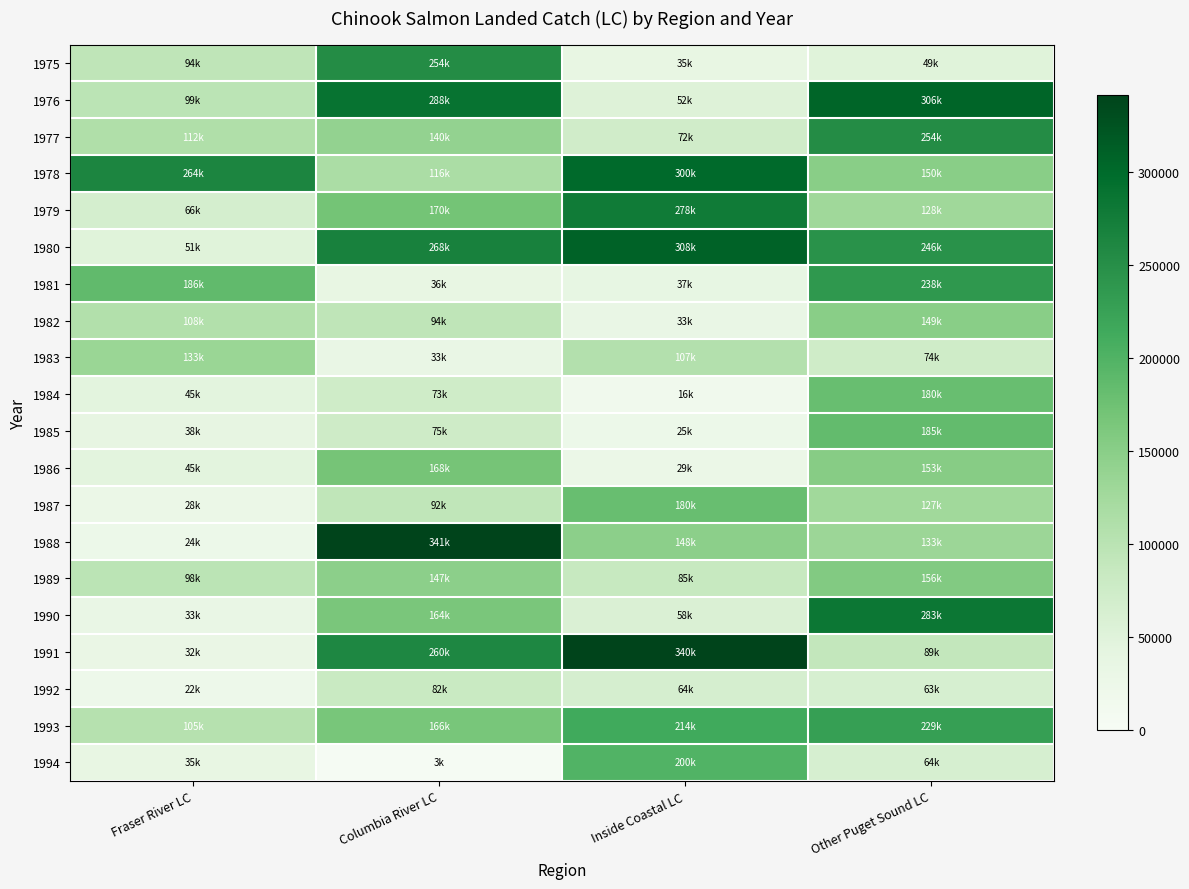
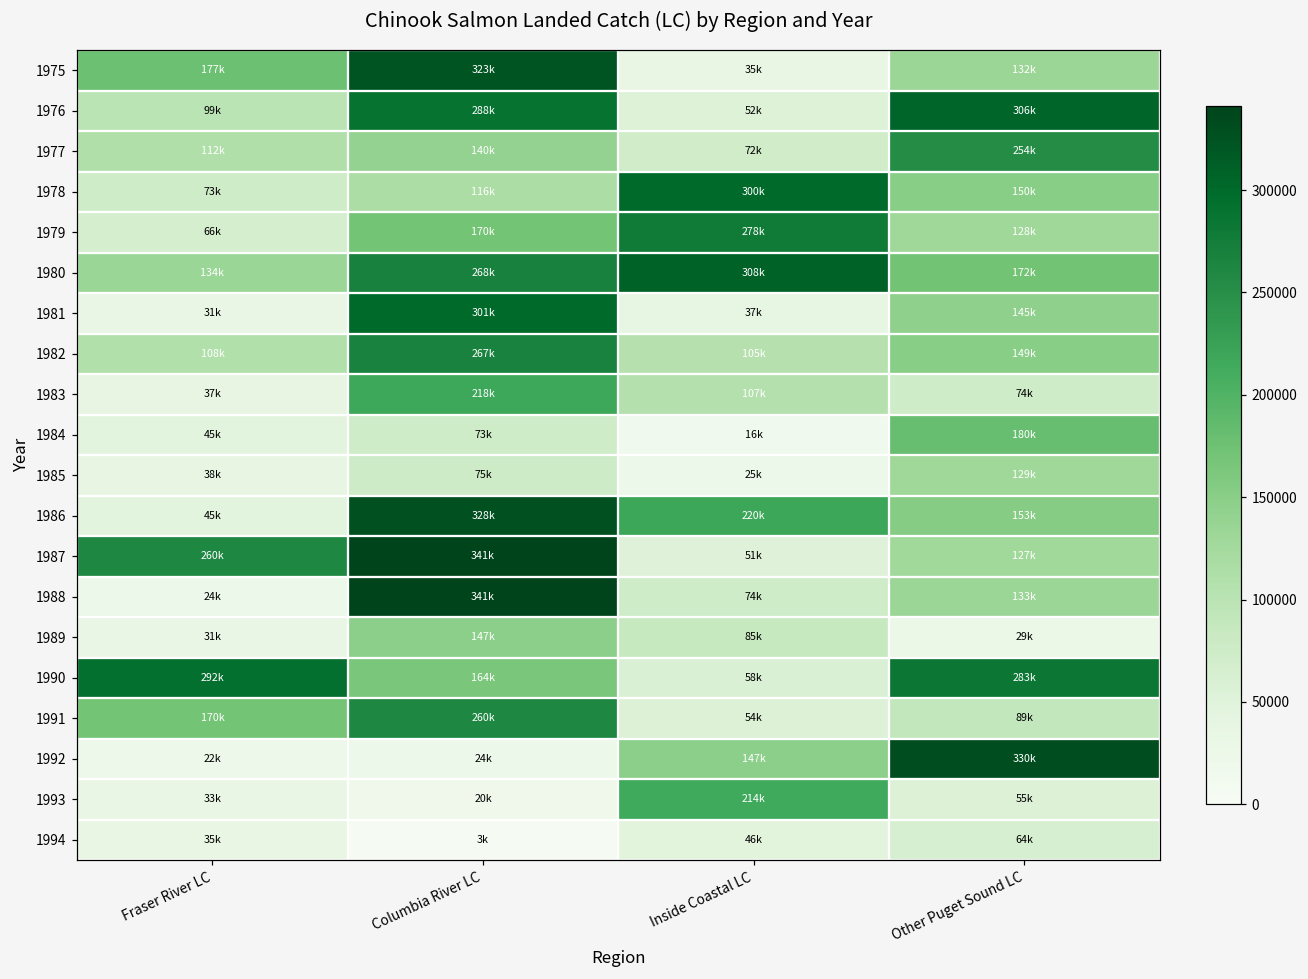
1975, Fraser River LC: 94k -> 177k
1975, Columbia River LC: 254k -> 323k
1975, Other Puget Sound LC: 49k -> 132k
1978, Fraser River LC: 264k -> 73k
1980, Fraser River LC: 51k -> 134k
1980, Other Puget Sound LC: 246k -> 172k
1981, Fraser River LC: 186k -> 31k
1981, Columbia River LC: 36k -> 301k
1981, Other Puget Sound LC: 238k -> 145k
1982, Columbia River LC: 94k -> 267k
1982, Inside Coastal LC: 33k -> 105k
1983, Fraser River LC: 133k -> 37k
1983, Columbia River LC: 33k -> 218k
1985, Other Puget Sound LC: 185k -> 129k
1986, Columbia River LC: 168k -> 328k
1986, Inside Coastal LC: 29k -> 220k
1987, Fraser River LC: 28k -> 260k
1987, Columbia River LC: 92k -> 341k
1987, Inside Coastal LC: 180k -> 51k
1988, Inside Coastal LC: 148k -> 74k
1989, Fraser River LC: 98k -> 31k
1989, Other Puget Sound LC: 156k -> 29k
1990, Fraser River LC: 33k -> 292k
1991, Fraser River LC: 32k -> 170k
1991, Inside Coastal LC: 340k -> 54k
1992, Columbia River LC: 82k -> 24k
1992, Inside Coastal LC: 64k -> 147k
1992, Other Puget Sound LC: 63k -> 330k
1993, Fraser River LC: 105k -> 33k
1993, Columbia River LC: 166k -> 20k
1993, Other Puget Sound LC: 229k -> 55k
1994, Inside Coastal LC: 200k -> 46k
